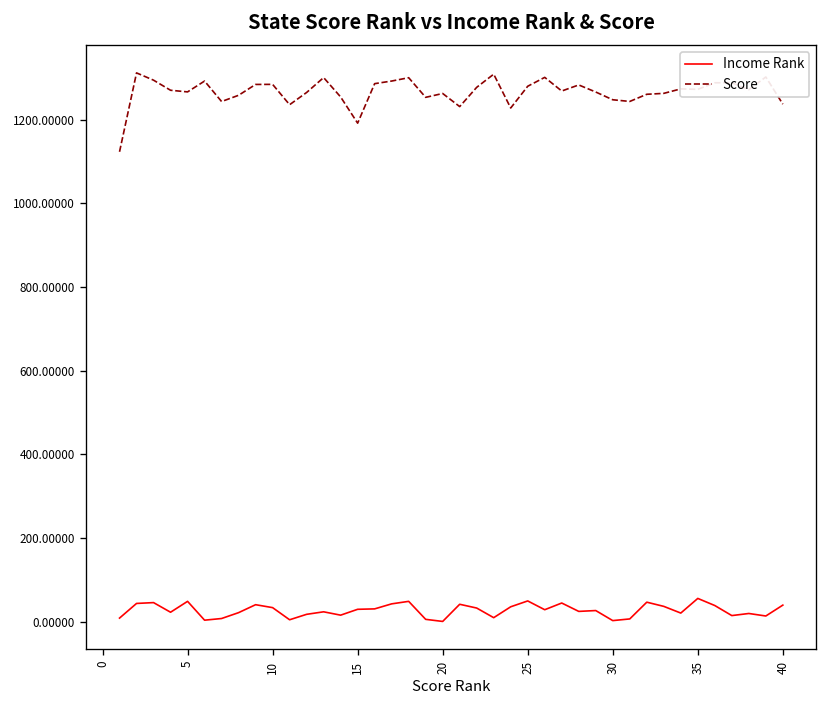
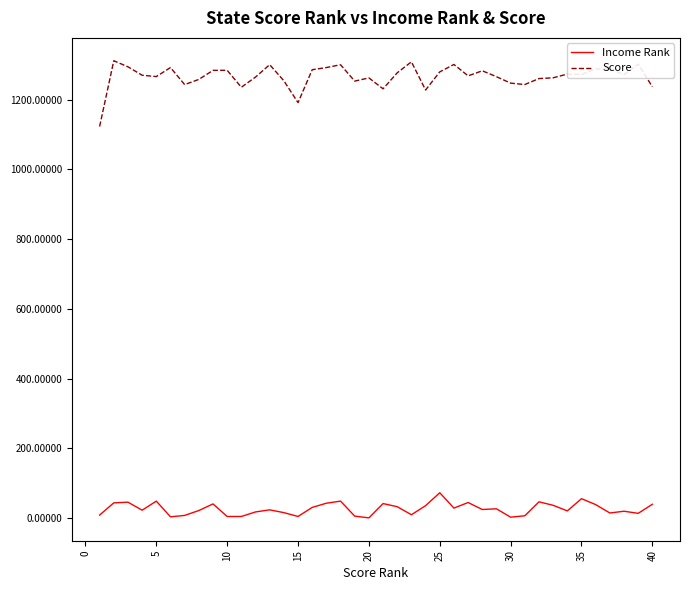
Income Rank, 10: 30 -> 10
Income Rank, 15: 30 -> 10
Income Rank, 25: 50 -> 70
